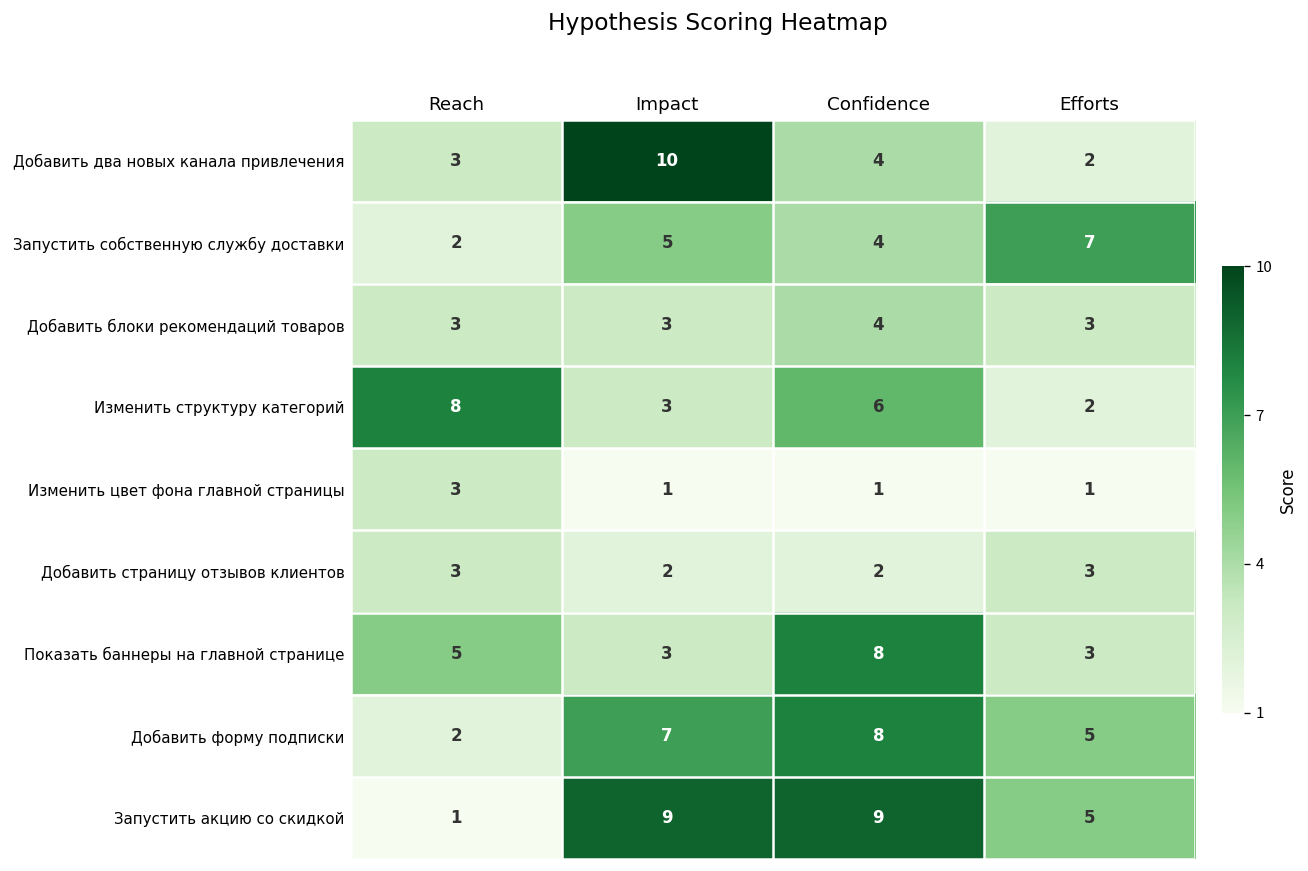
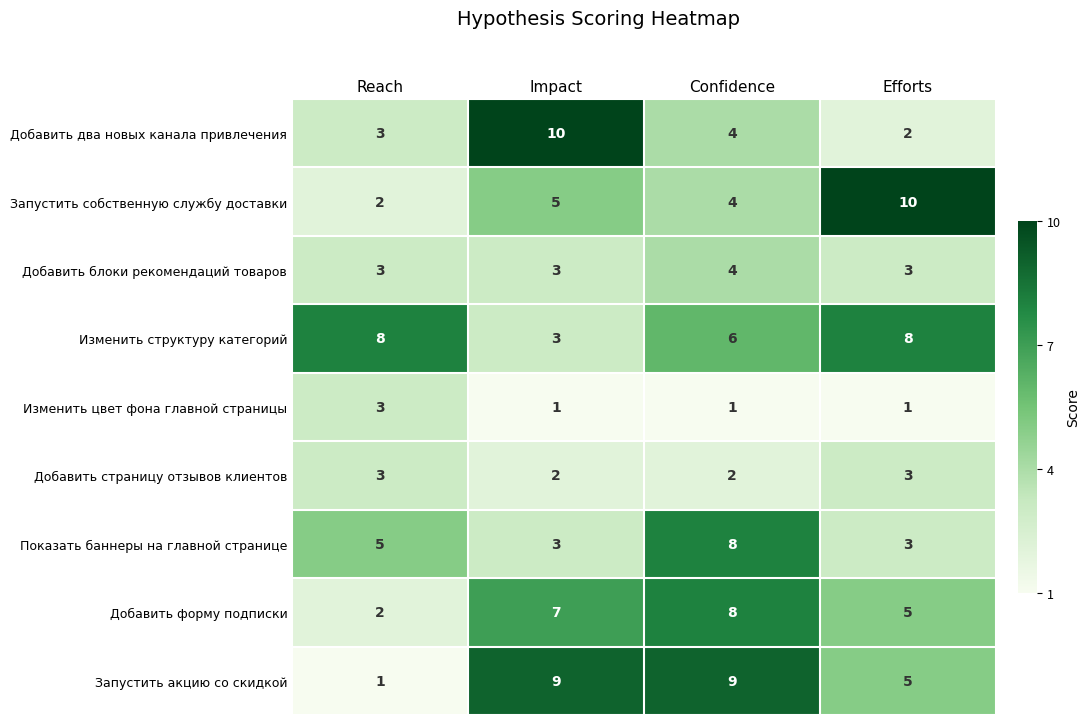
Запустить собственную службу доставки, Efforts: 7 -> 10
Изменить структуру категорий, Efforts: 2 -> 8
